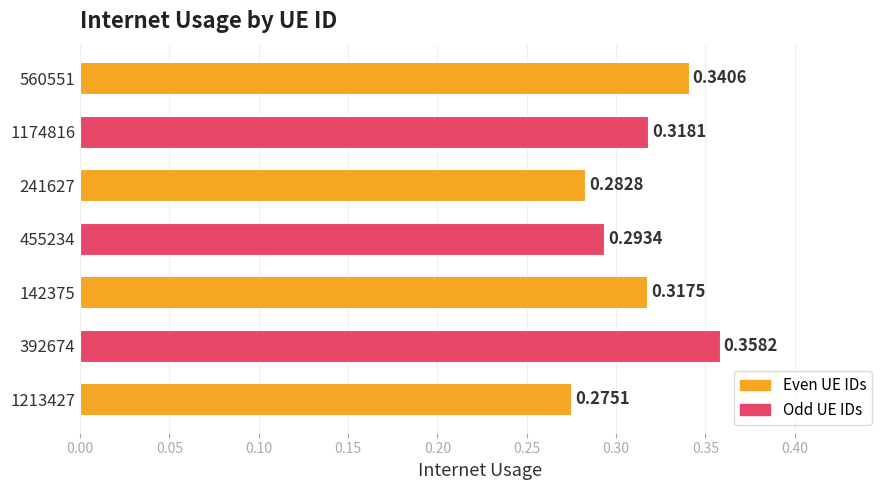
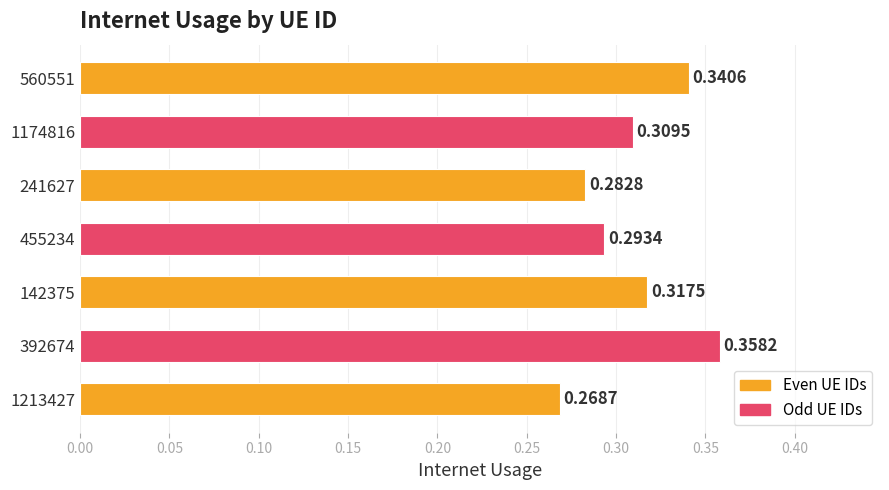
1174816: 0.3181 -> 0.3095
1213427: 0.2751 -> 0.2687
